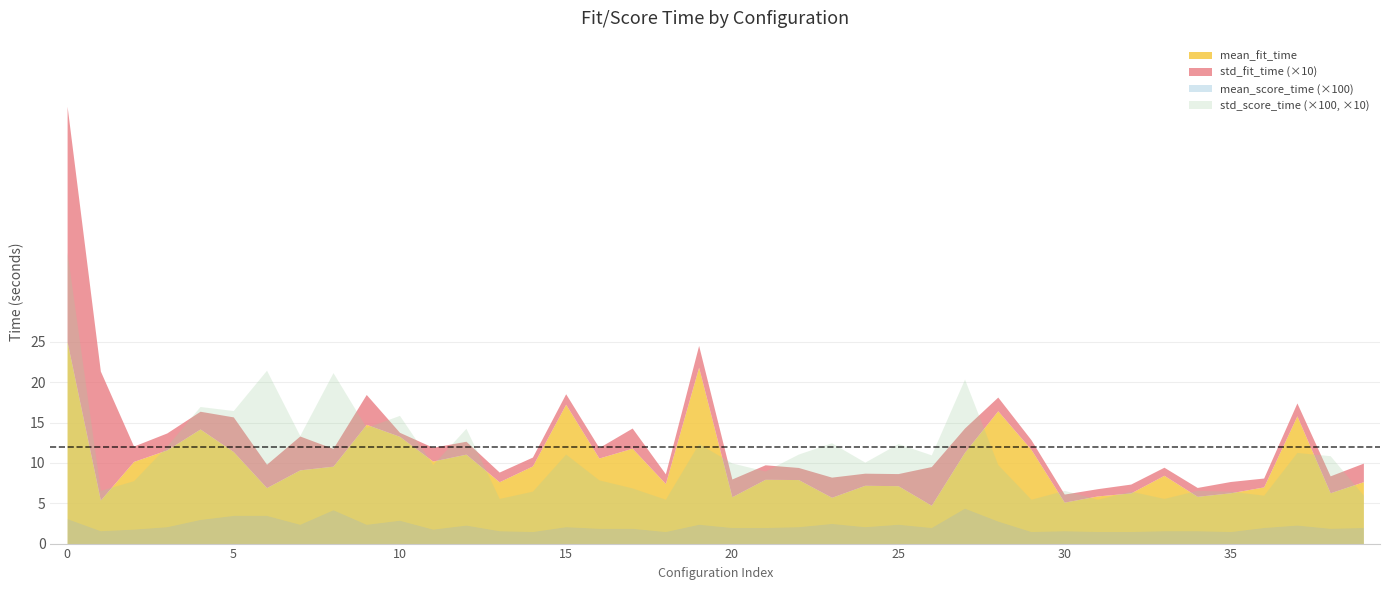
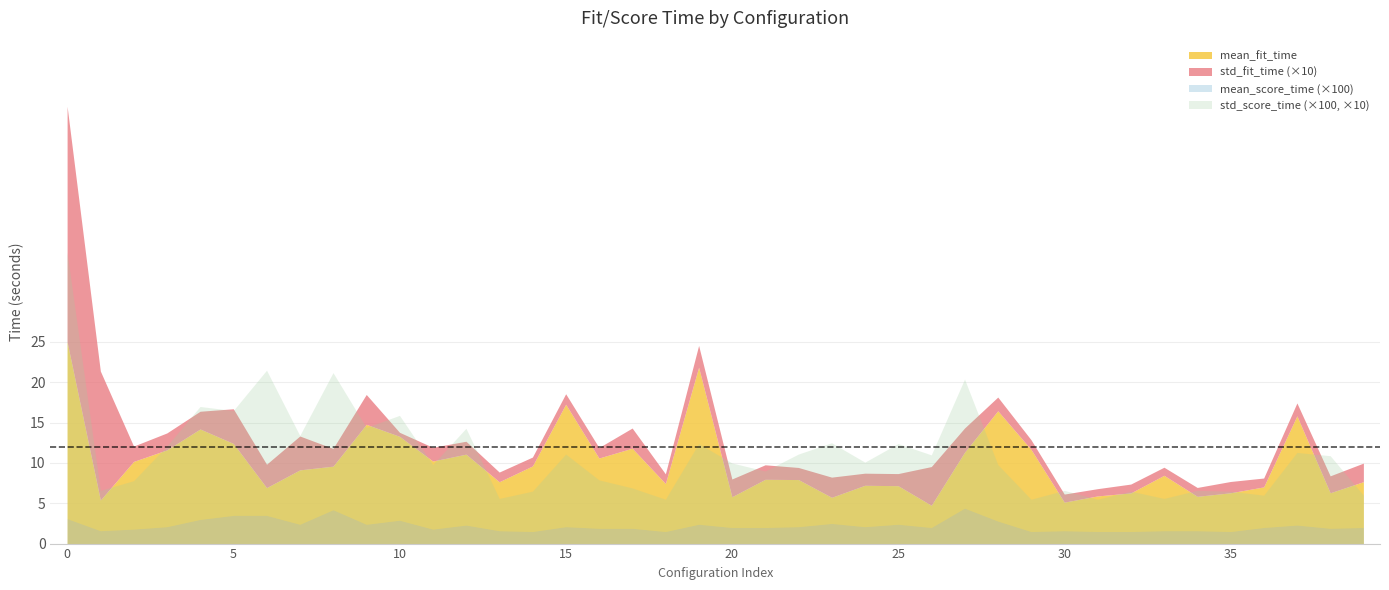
mean_fit_time, 5: 11 -> 12
